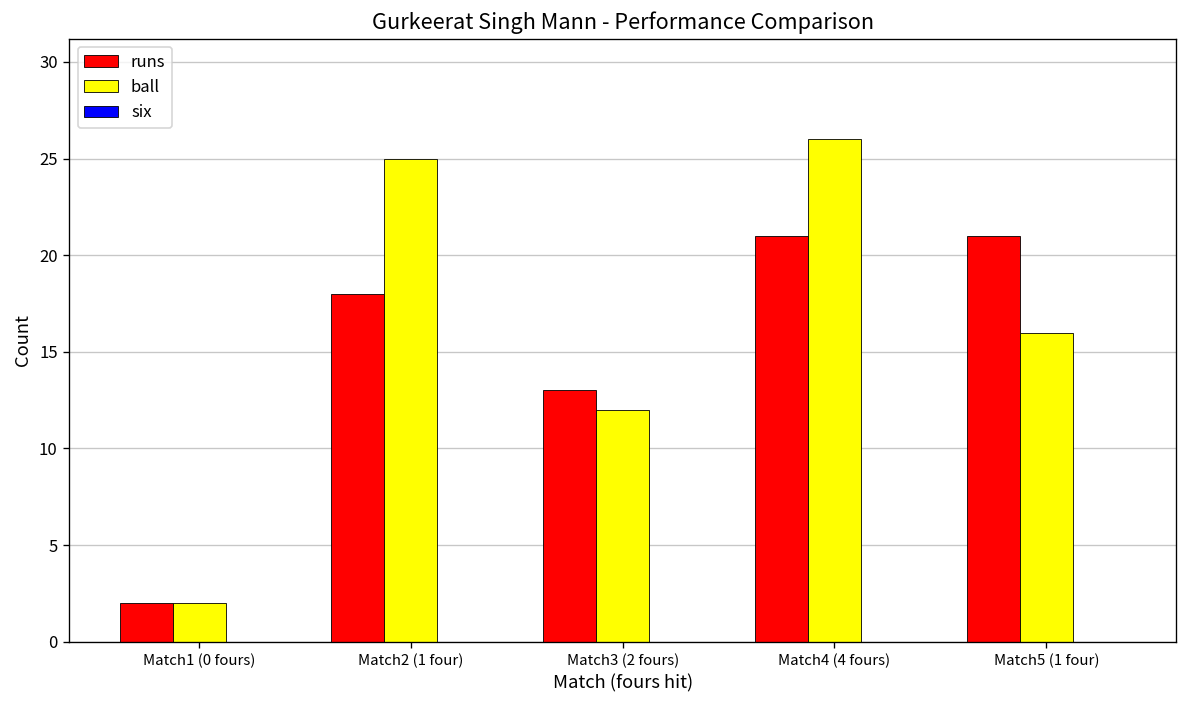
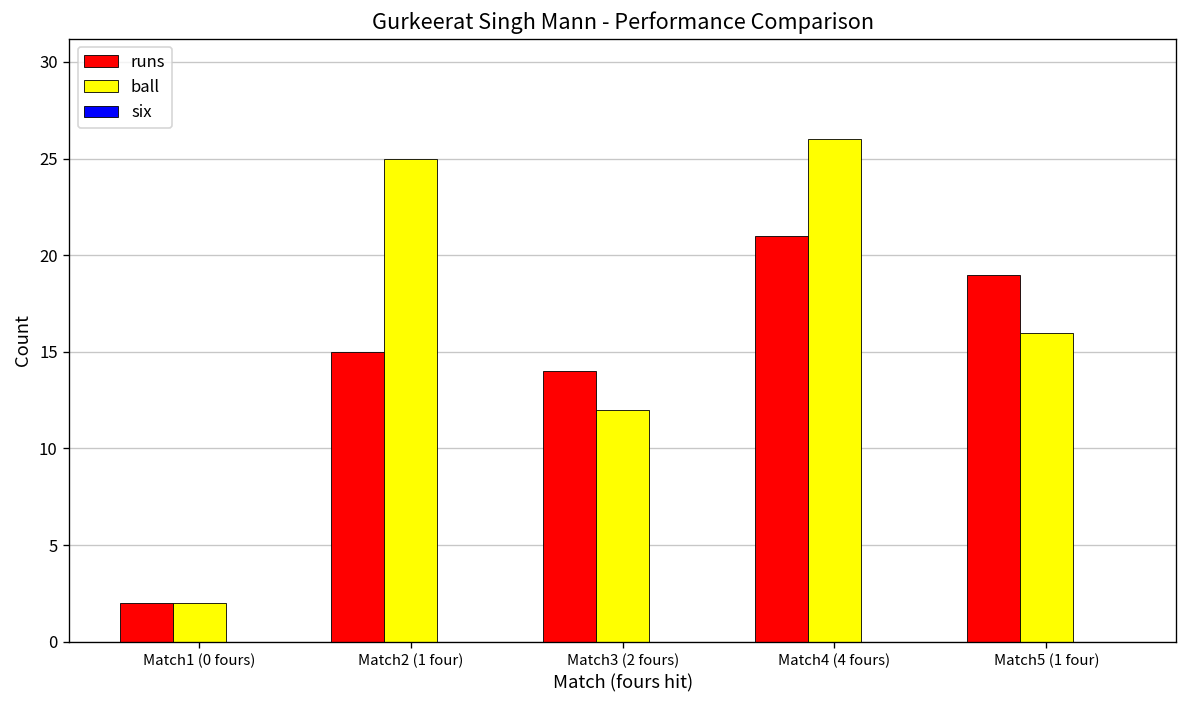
runs, Match2 (1 four): 18 -> 15
runs, Match3 (2 fours): 13 -> 14
runs, Match5 (1 four): 21 -> 19
